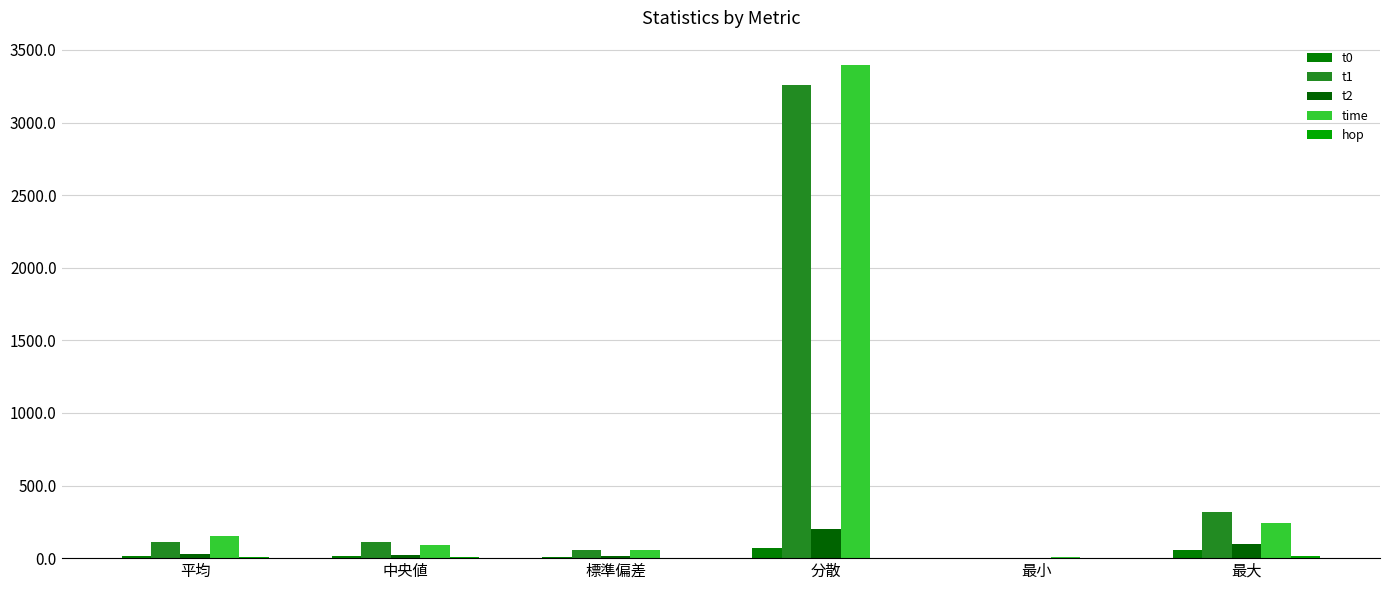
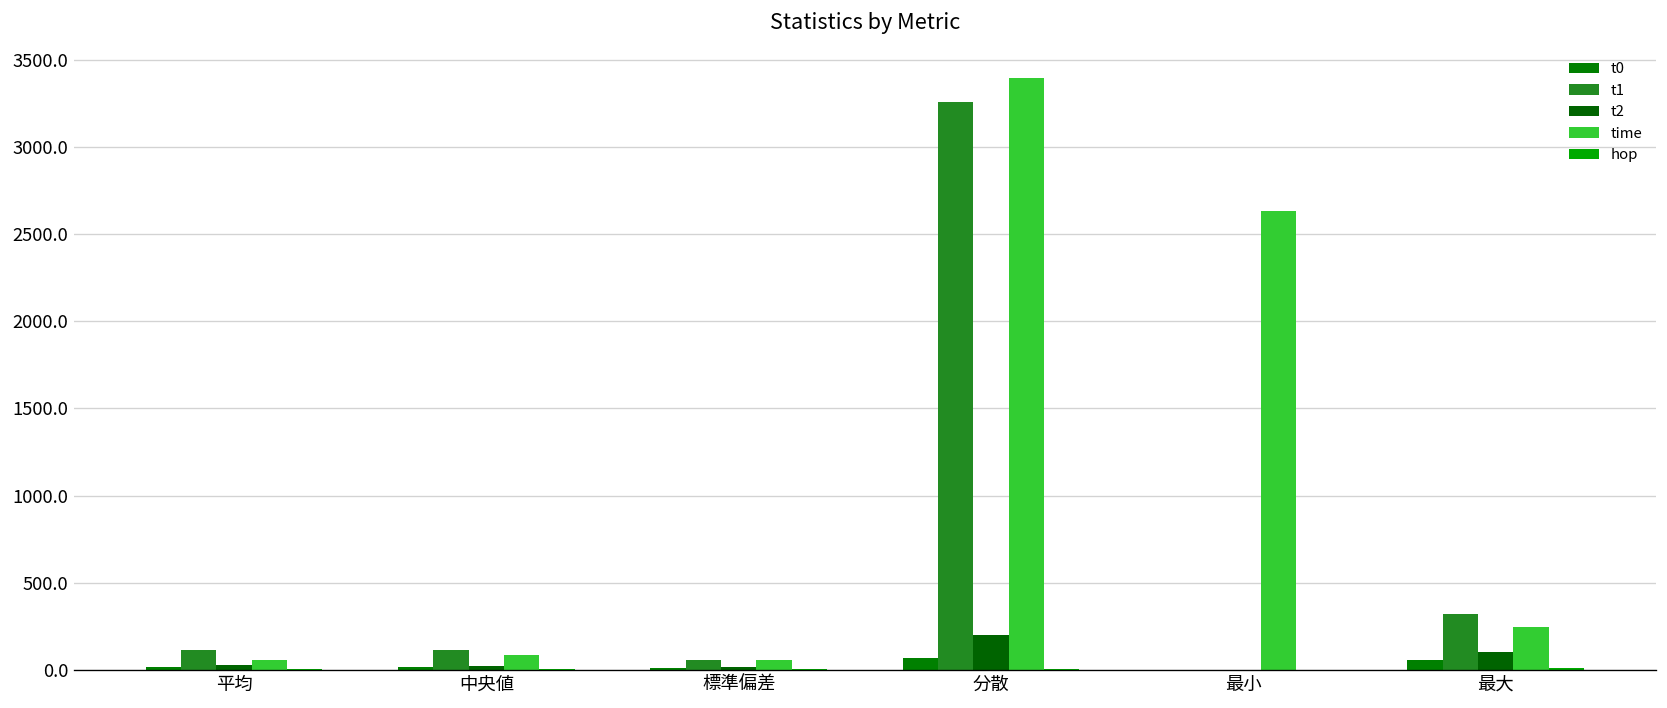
time, 平均: 150 -> 50
time, 最小: 10 -> 2630
